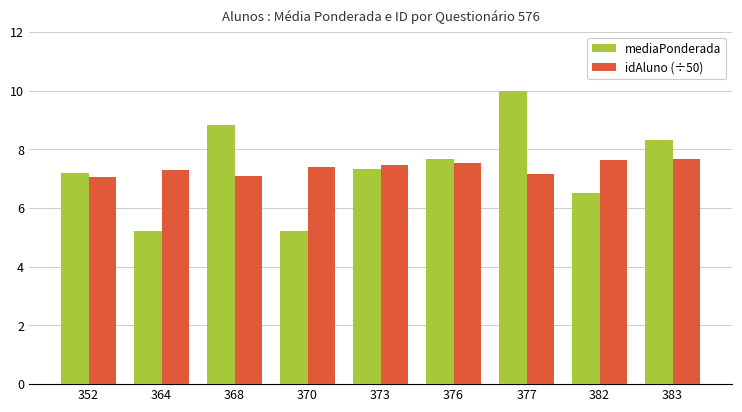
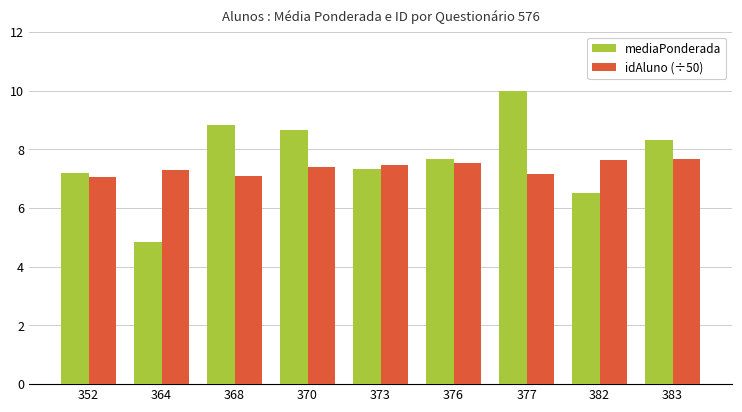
mediaPonderada, 364: 5.2 -> 4.8
mediaPonderada, 370: 5.2 -> 8.7
